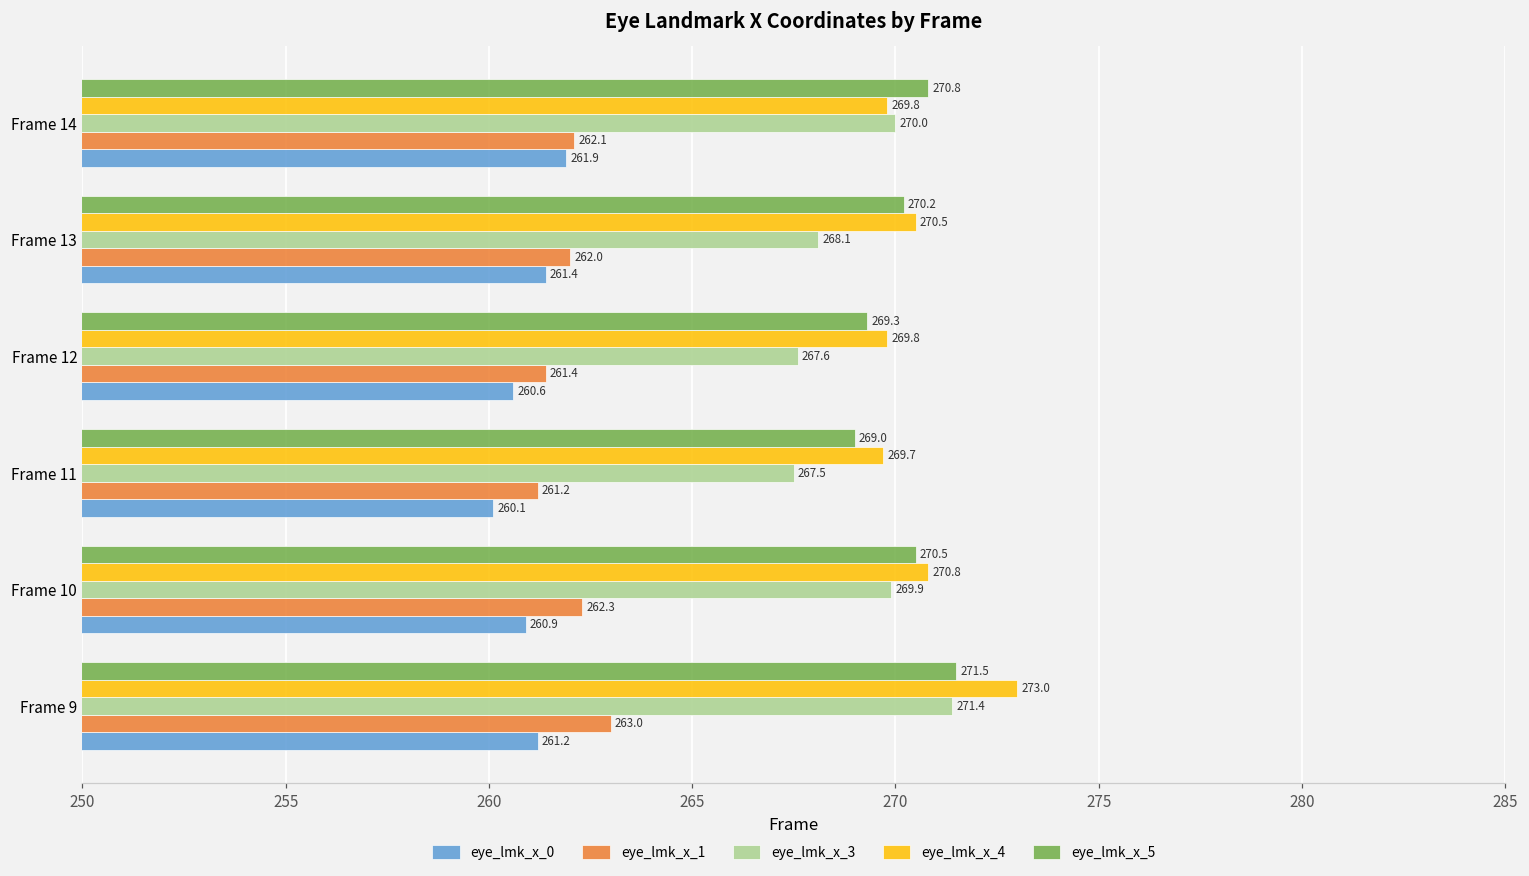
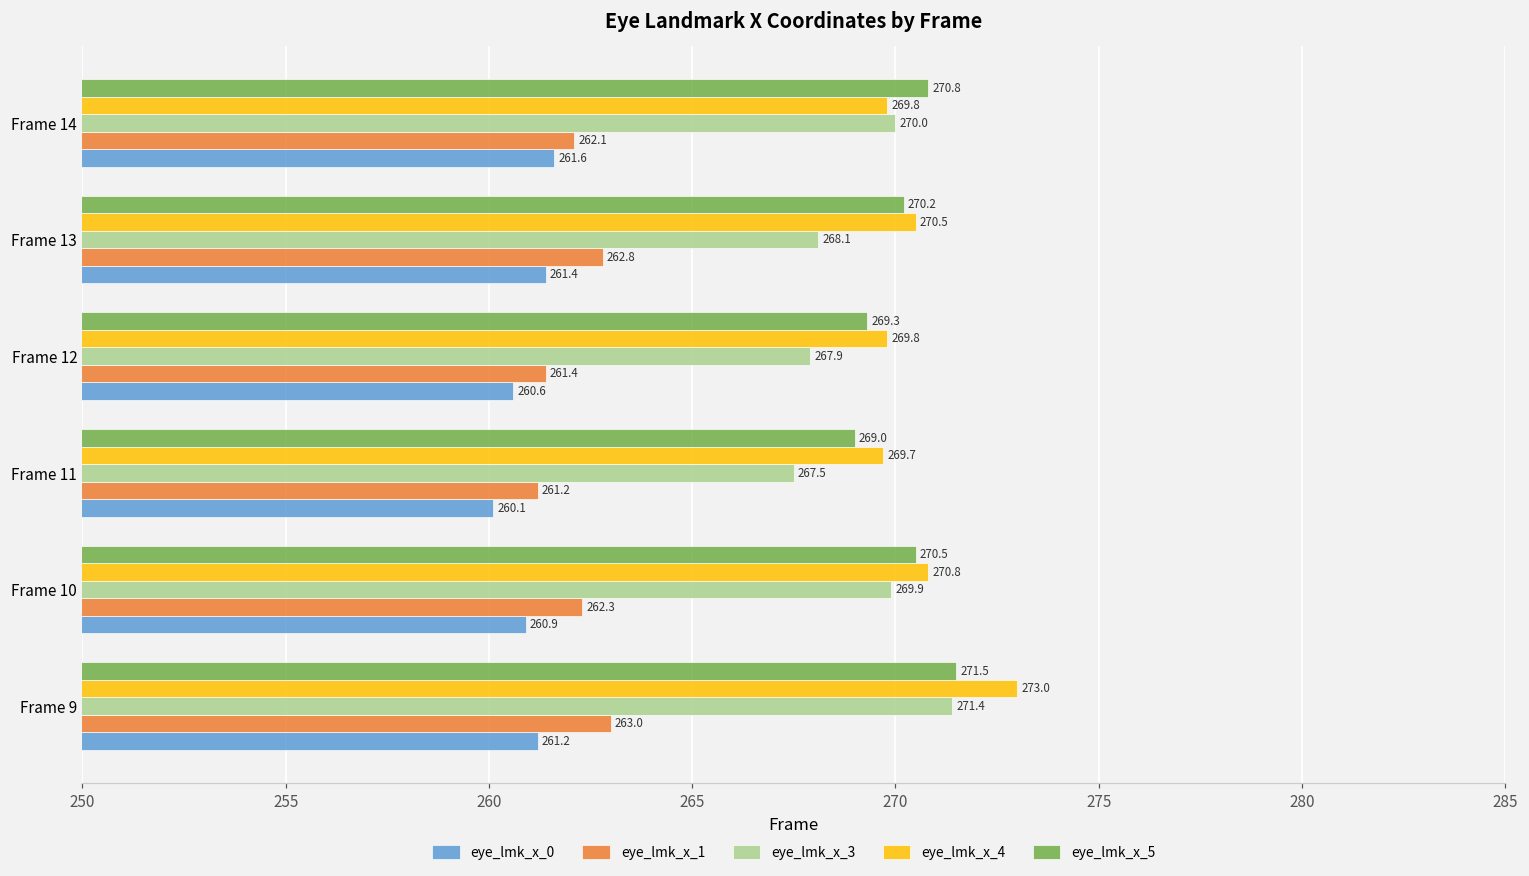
eye_lmk_x_0, Frame 14: 261.9 -> 261.6
eye_lmk_x_1, Frame 13: 262.0 -> 262.8
eye_lmk_x_3, Frame 12: 267.6 -> 267.9
